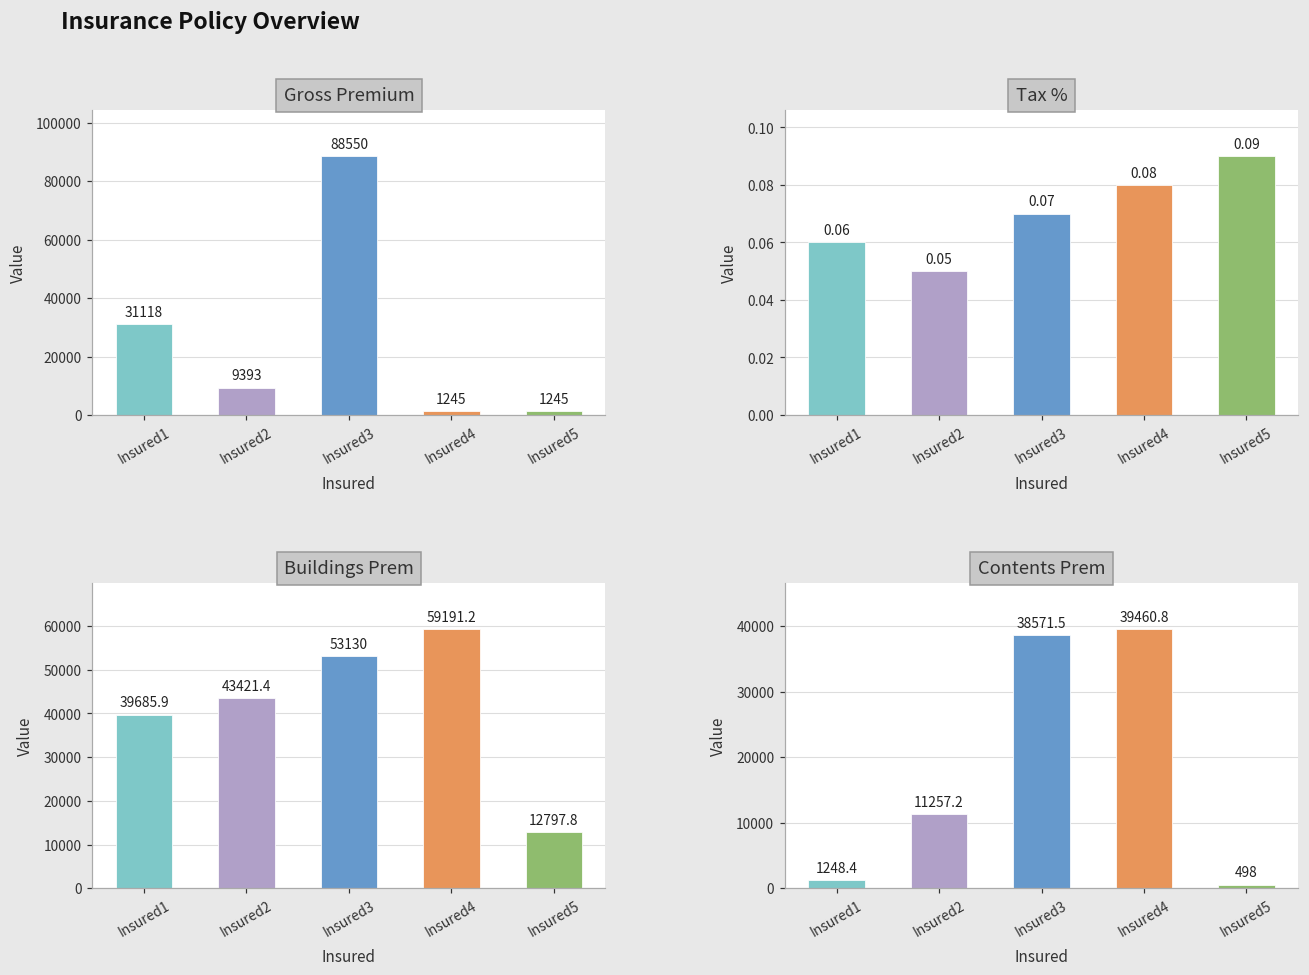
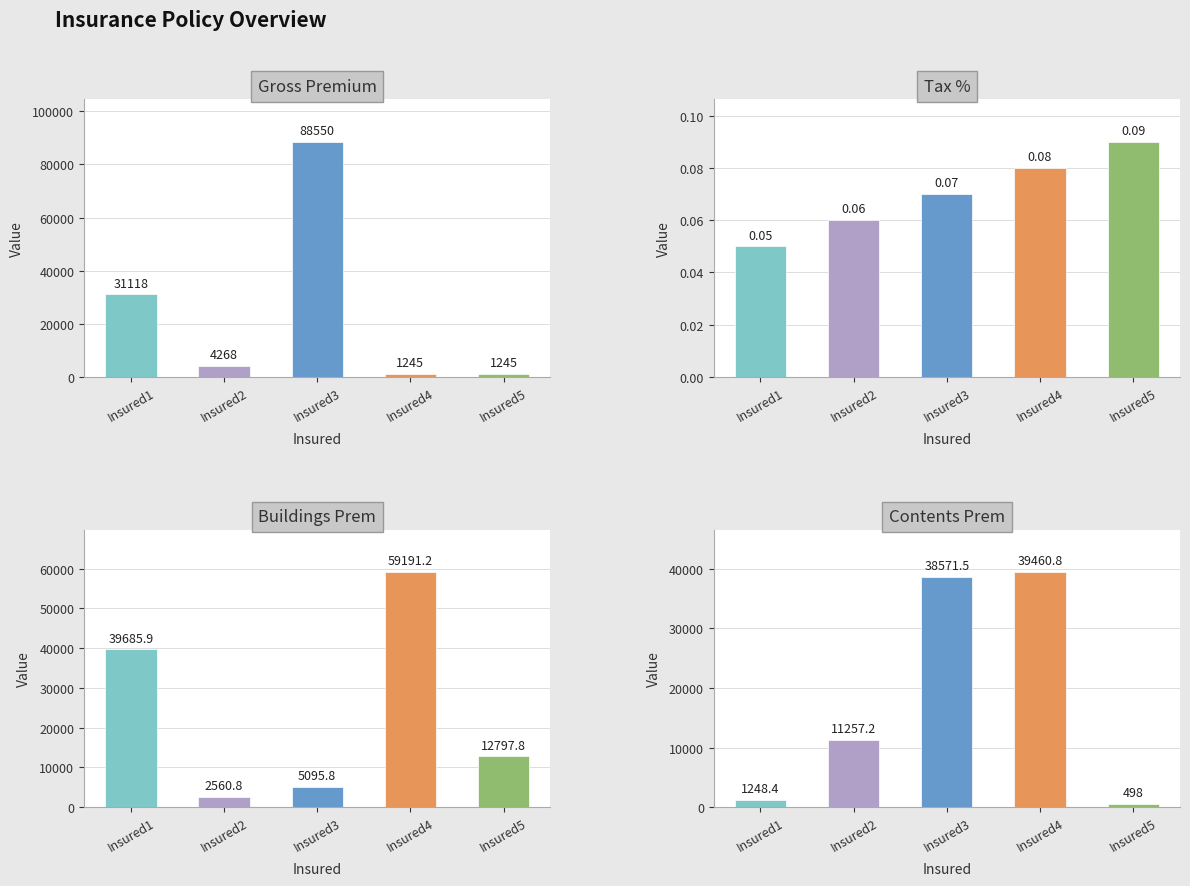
Gross Premium, Insured2: 9393 -> 4268
Tax %, Insured1: 0.06 -> 0.05
Tax %, Insured2: 0.05 -> 0.06
Buildings Prem, Insured2: 43421.4 -> 2560.8
Buildings Prem, Insured3: 53130 -> 5095.8
